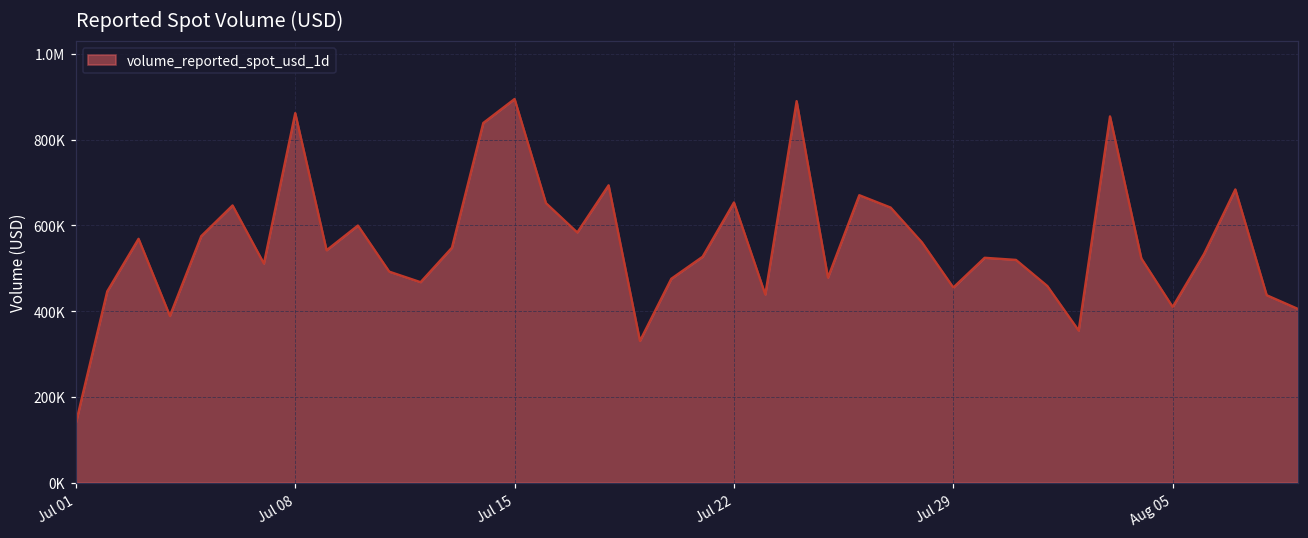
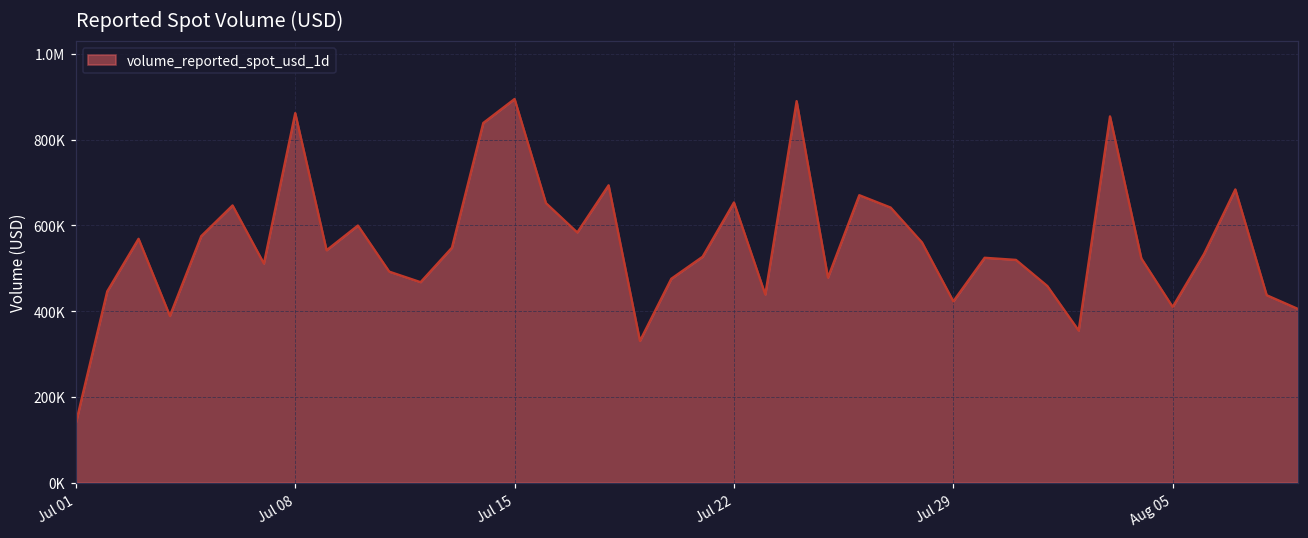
Jul 29: 460000 -> 420000
